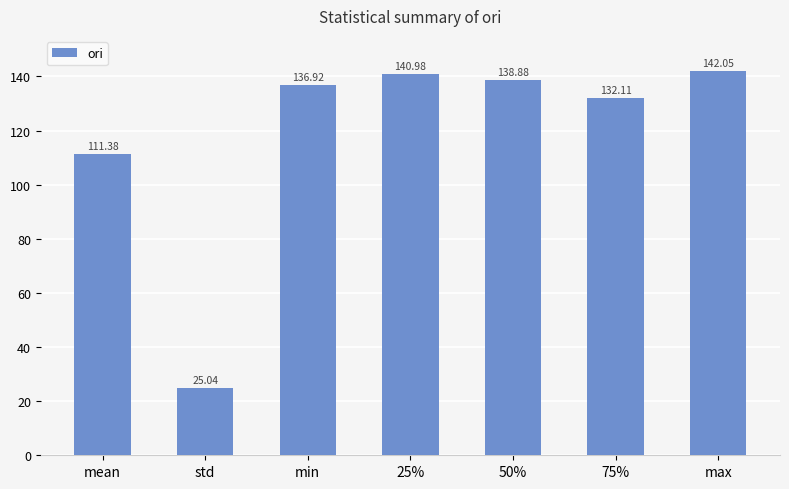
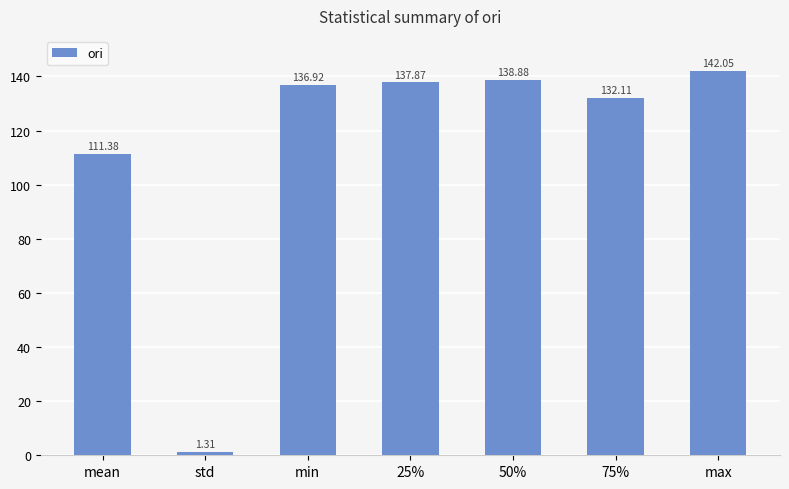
std: 25.04 -> 1.31
25%: 140.98 -> 137.87
